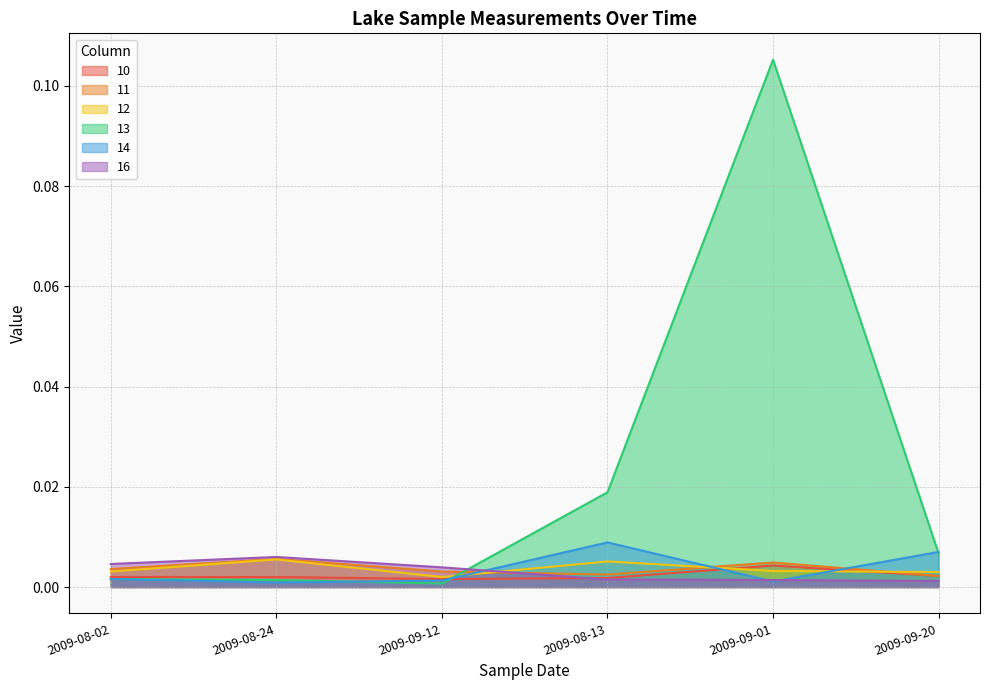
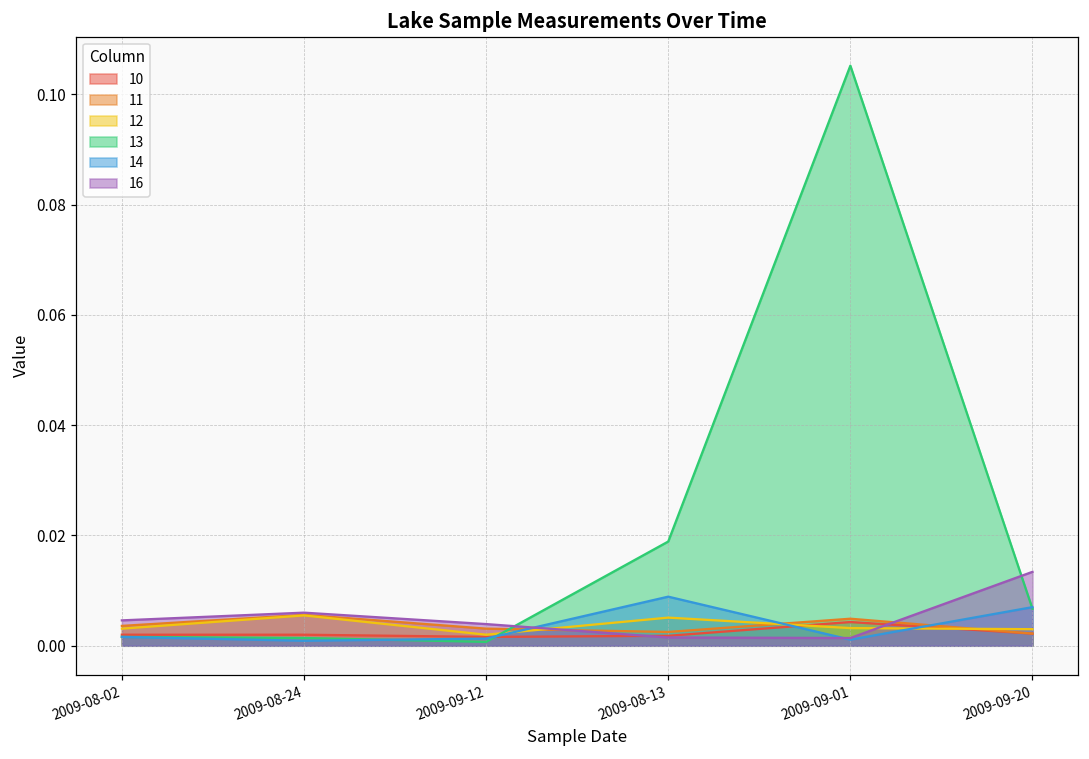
16, 2009-09-20: 0.001 -> 0.013
